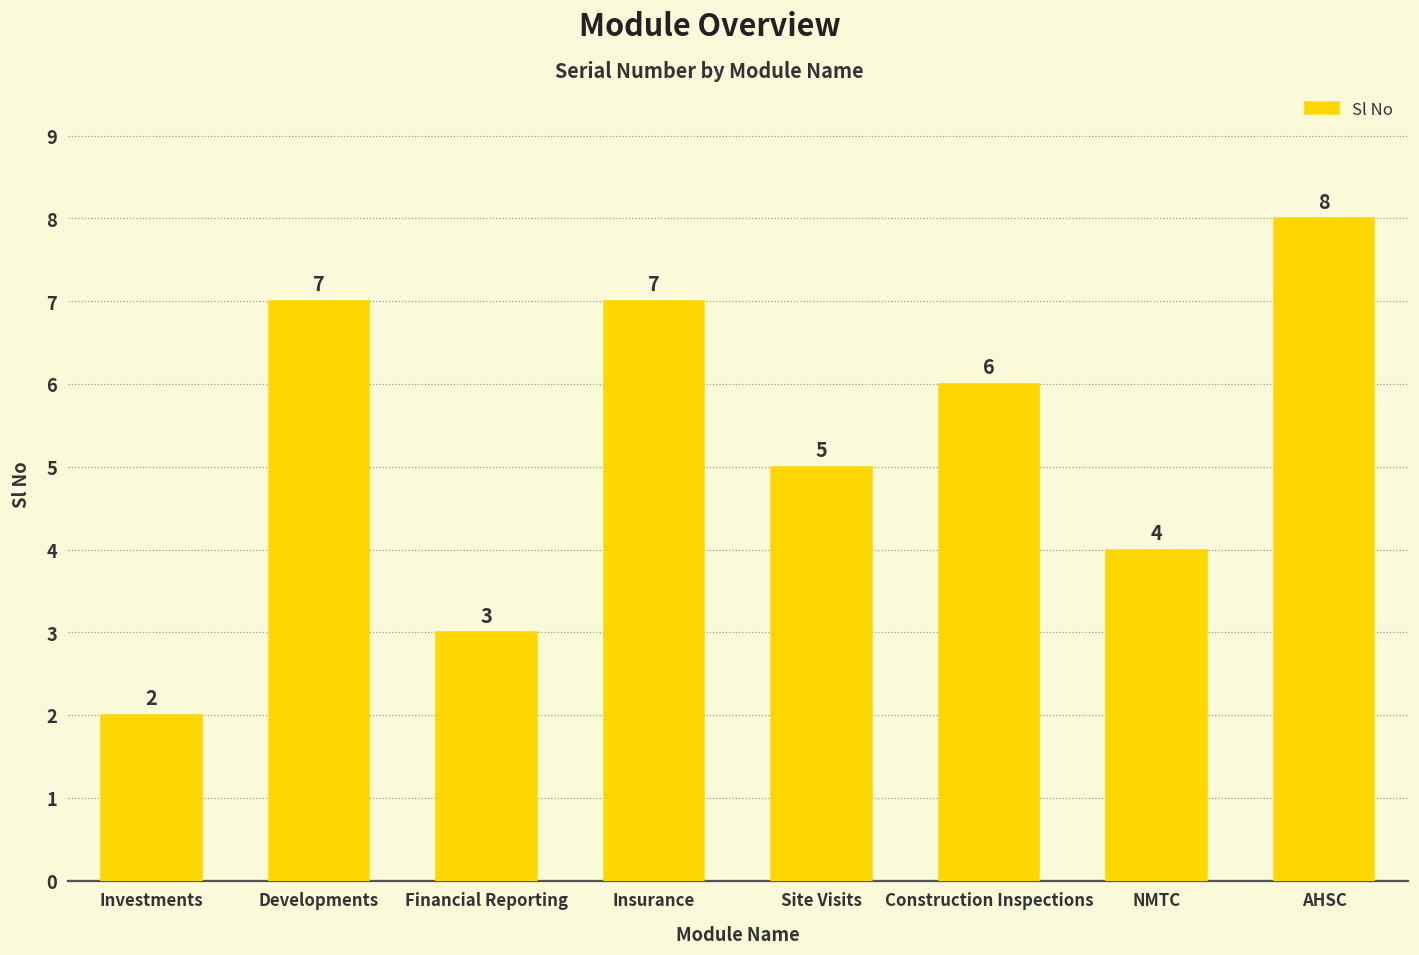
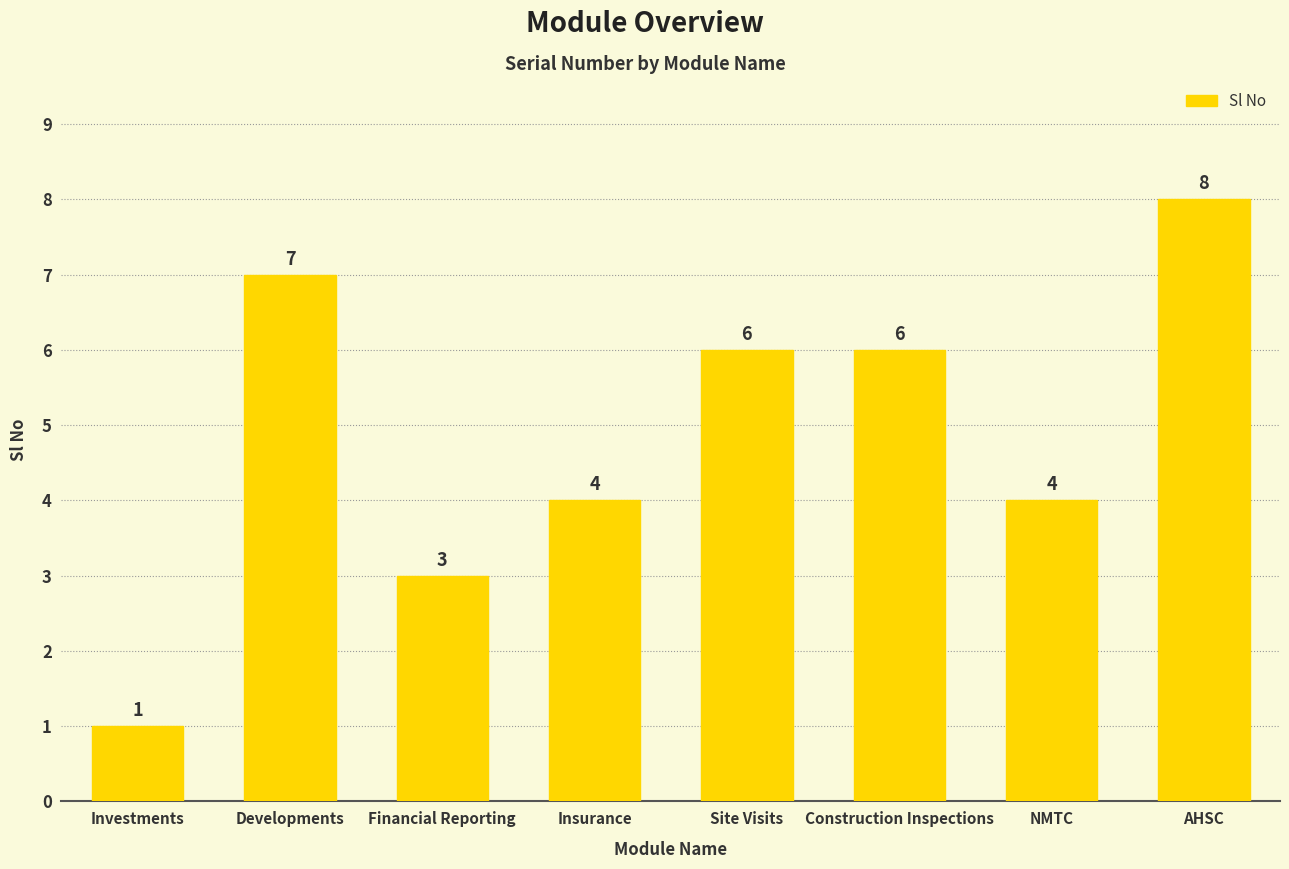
Investments: 2 -> 1
Insurance: 7 -> 4
Site Visits: 5 -> 6
